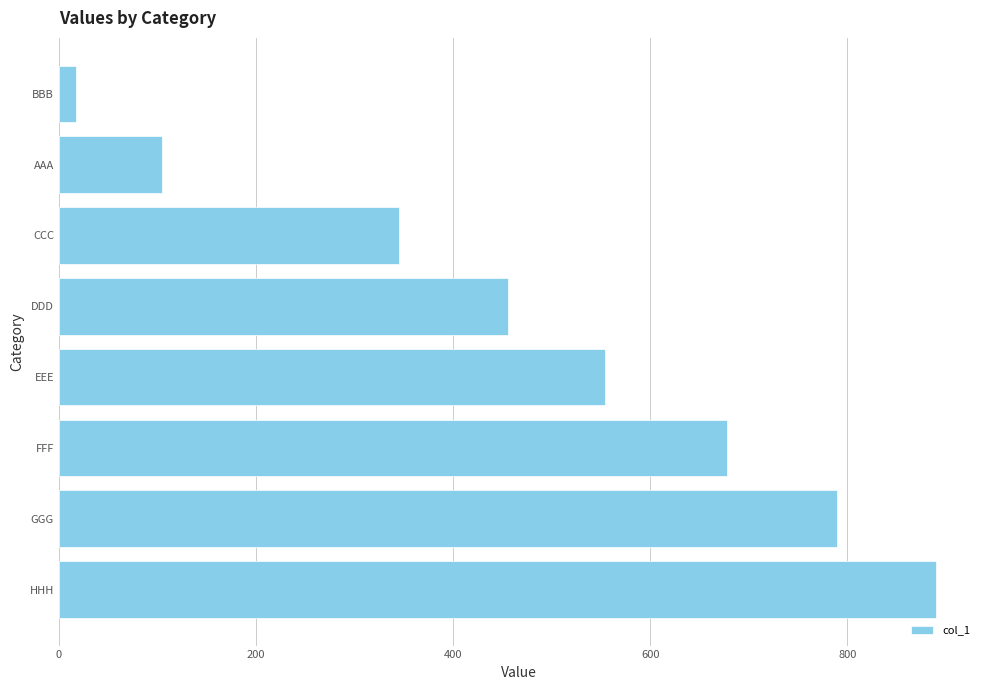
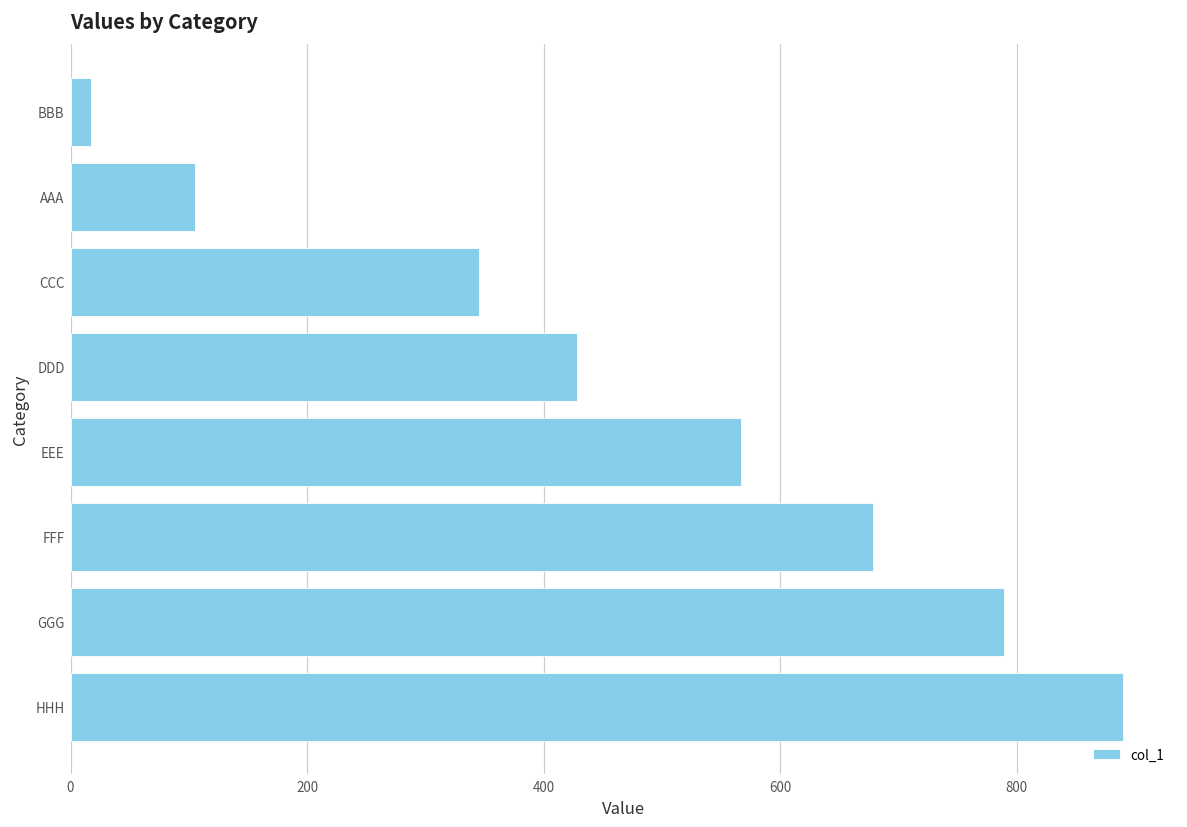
DDD: 460 -> 430
EEE: 550 -> 570
